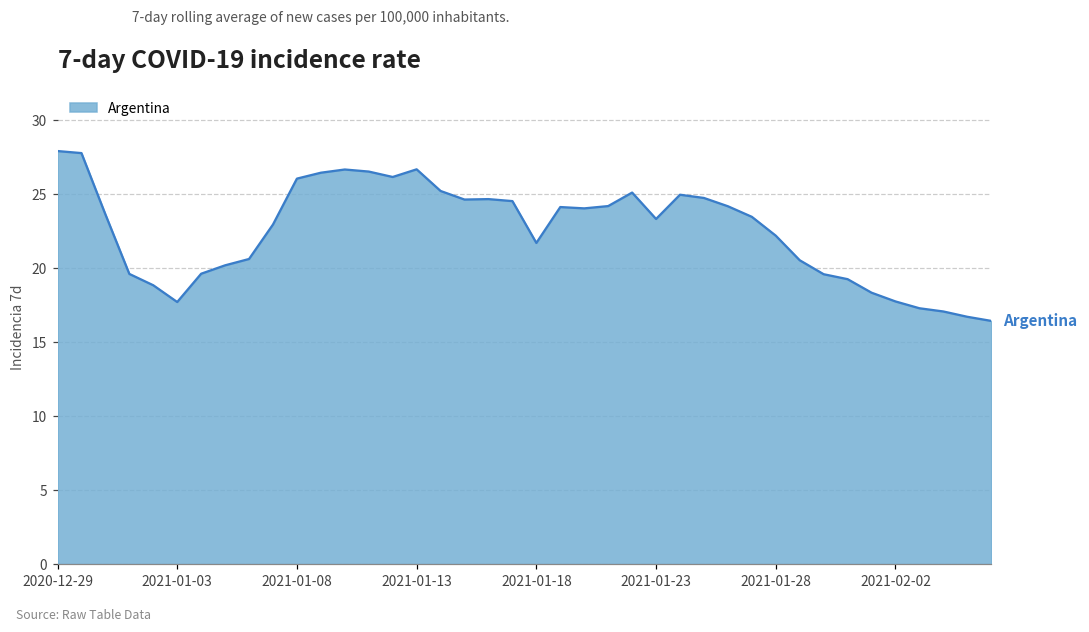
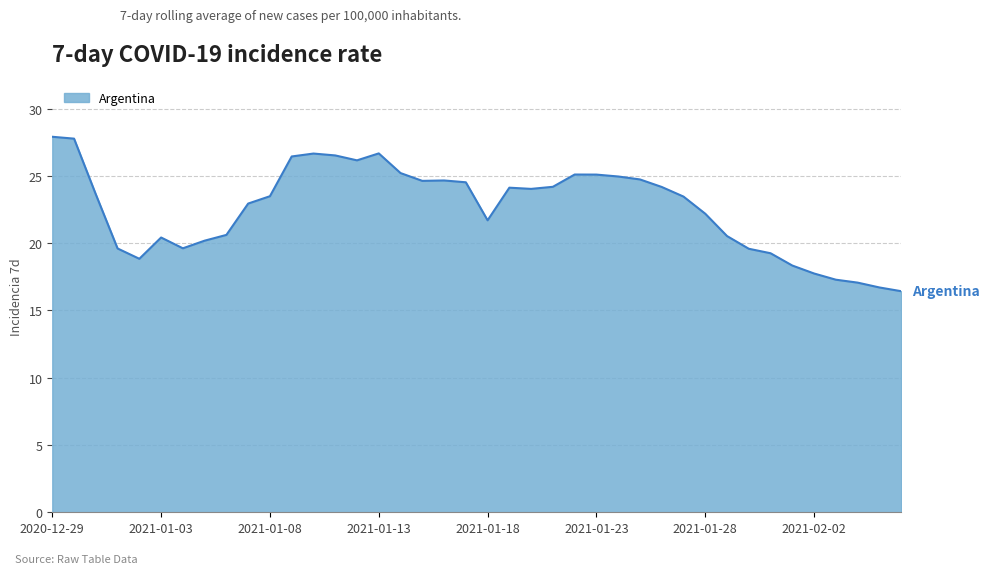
2021-01-03: 17.7 -> 20.4
2021-01-08: 26.0 -> 23.5
2021-01-23: 23.3 -> 25.1
